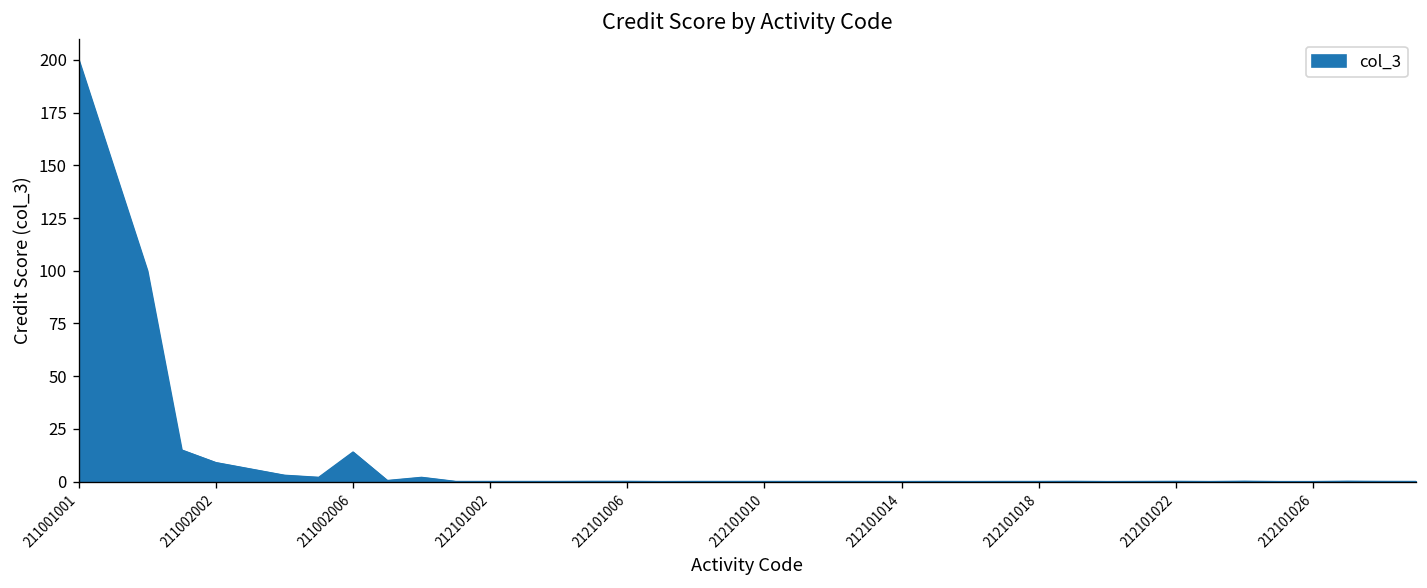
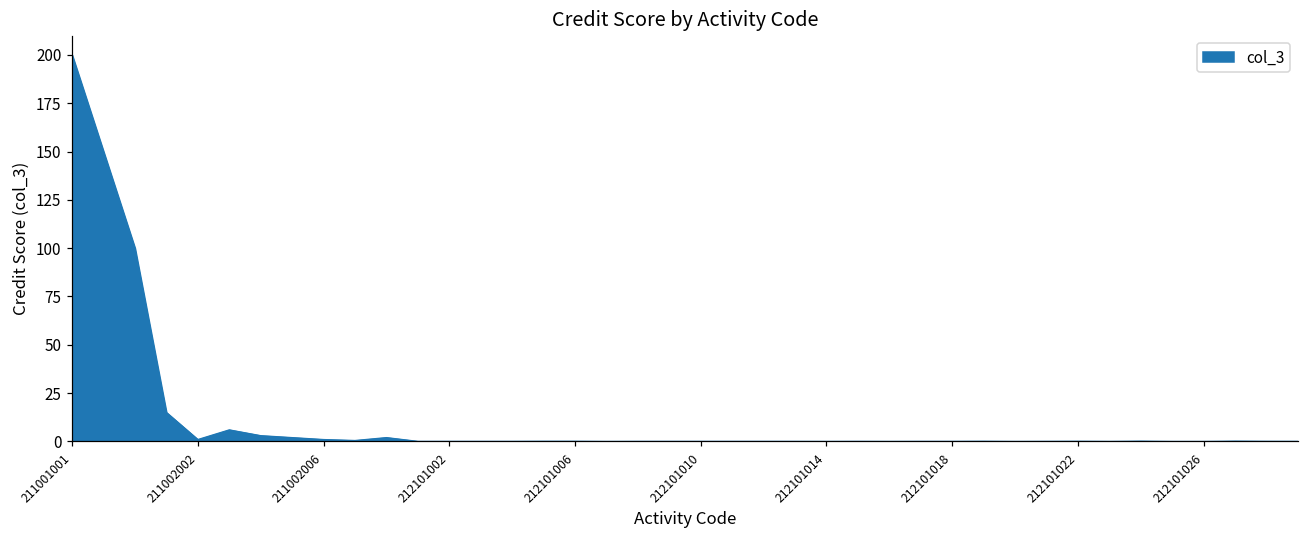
211002002: 9 -> 1
211002006: 14 -> 1
